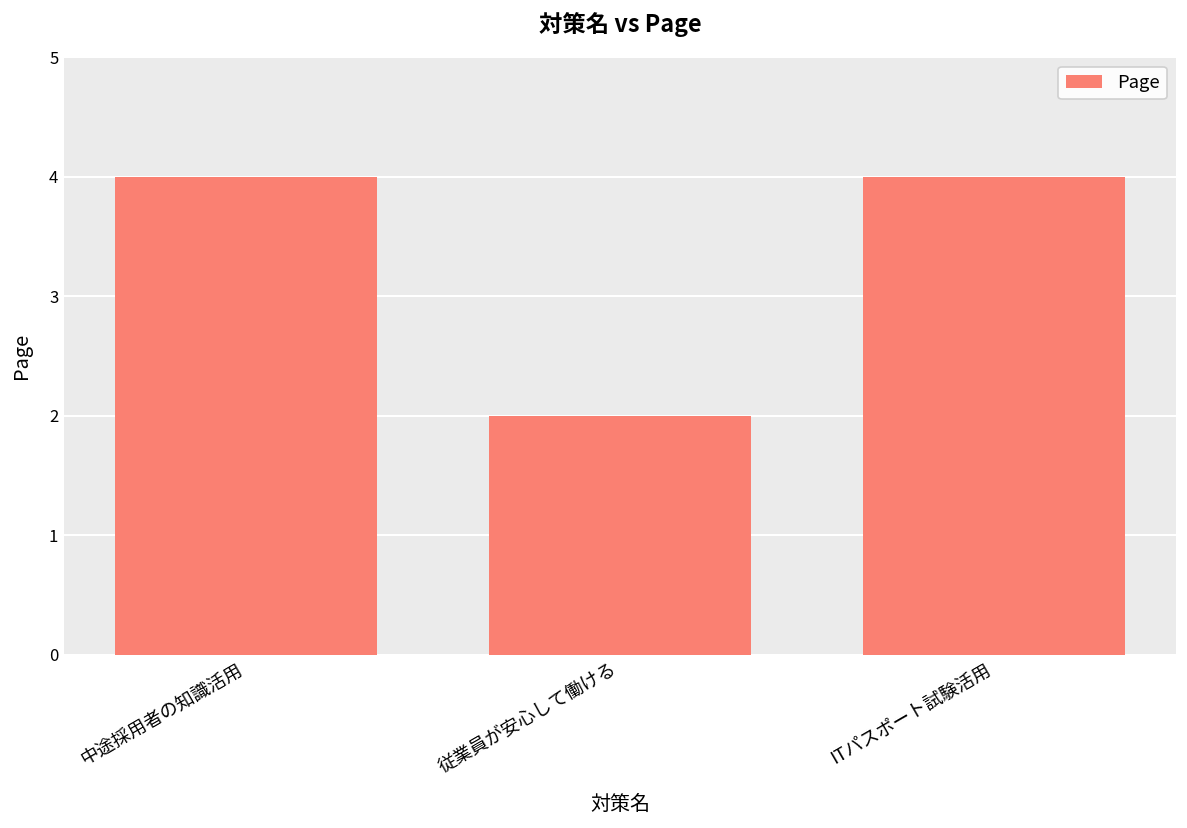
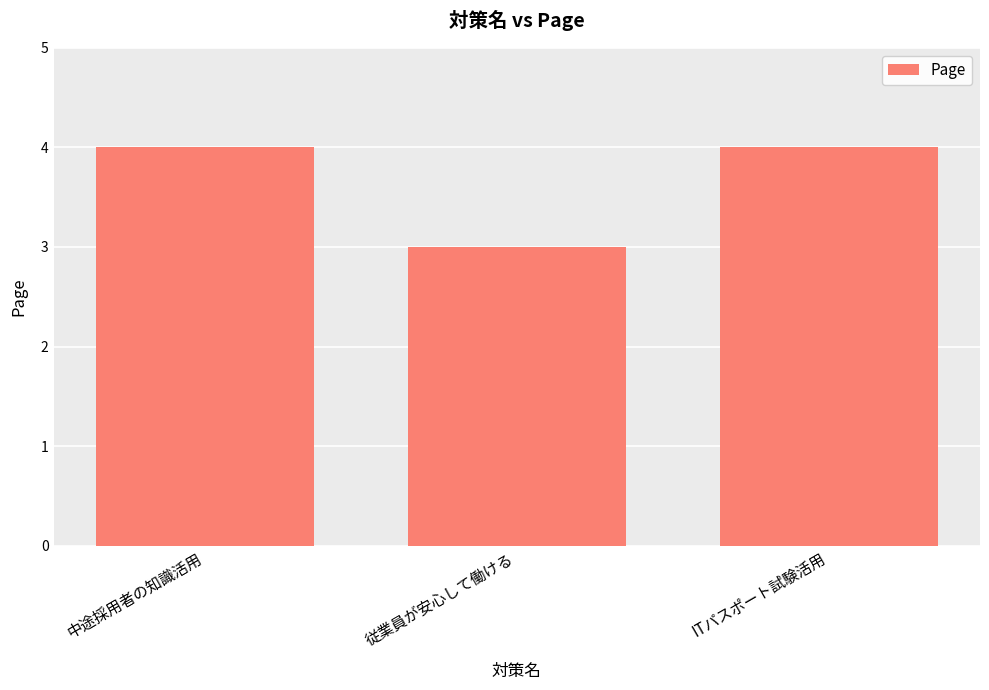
従業員が安心して働ける: 2 -> 3
